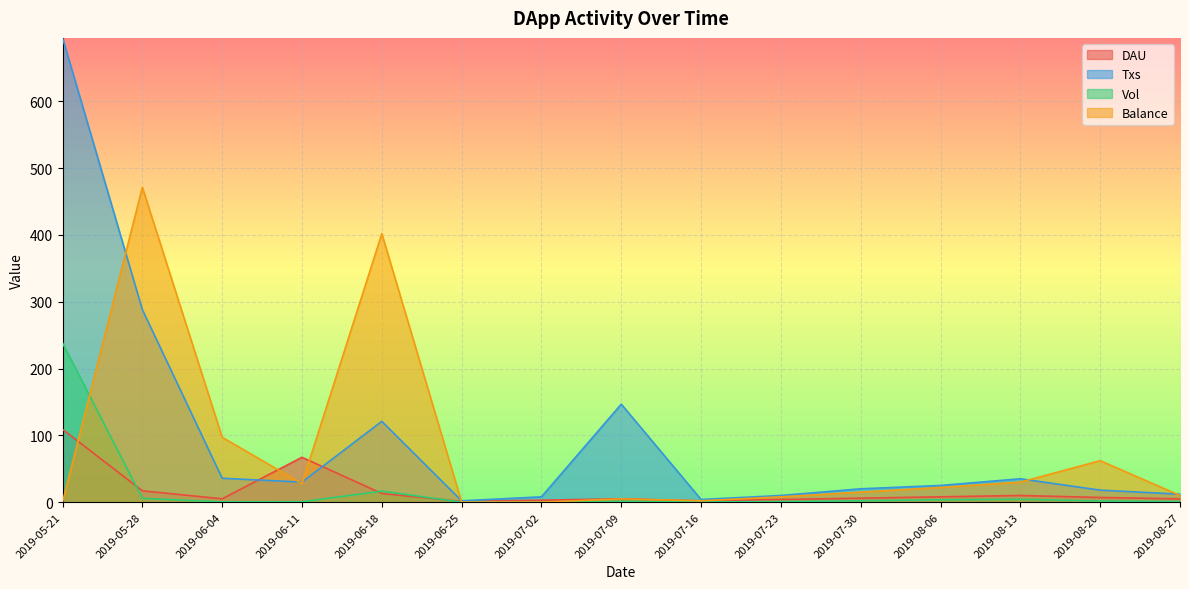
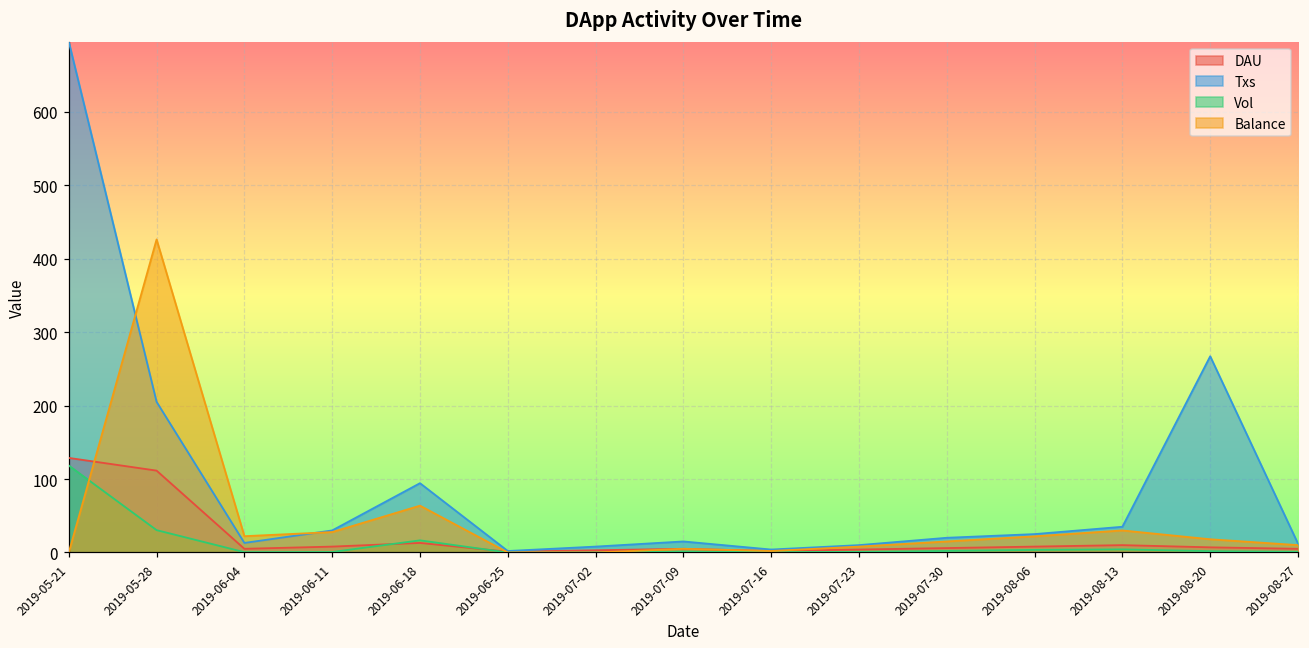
DAU, 2019-05-21: 110 -> 130
Vol, 2019-05-21: 240 -> 120
DAU, 2019-05-28: 20 -> 110
Txs, 2019-05-28: 290 -> 210
Vol, 2019-05-28: 10 -> 30
Balance, 2019-05-28: 470 -> 430
Txs, 2019-06-04: 40 -> 10
Balance, 2019-06-04: 100 -> 20
DAU, 2019-06-11: 70 -> 10
Txs, 2019-06-18: 120 -> 90
Balance, 2019-06-18: 400 -> 60
Txs, 2019-07-09: 150 -> 20
Txs, 2019-08-20: 20 -> 270
Balance, 2019-08-20: 60 -> 20
